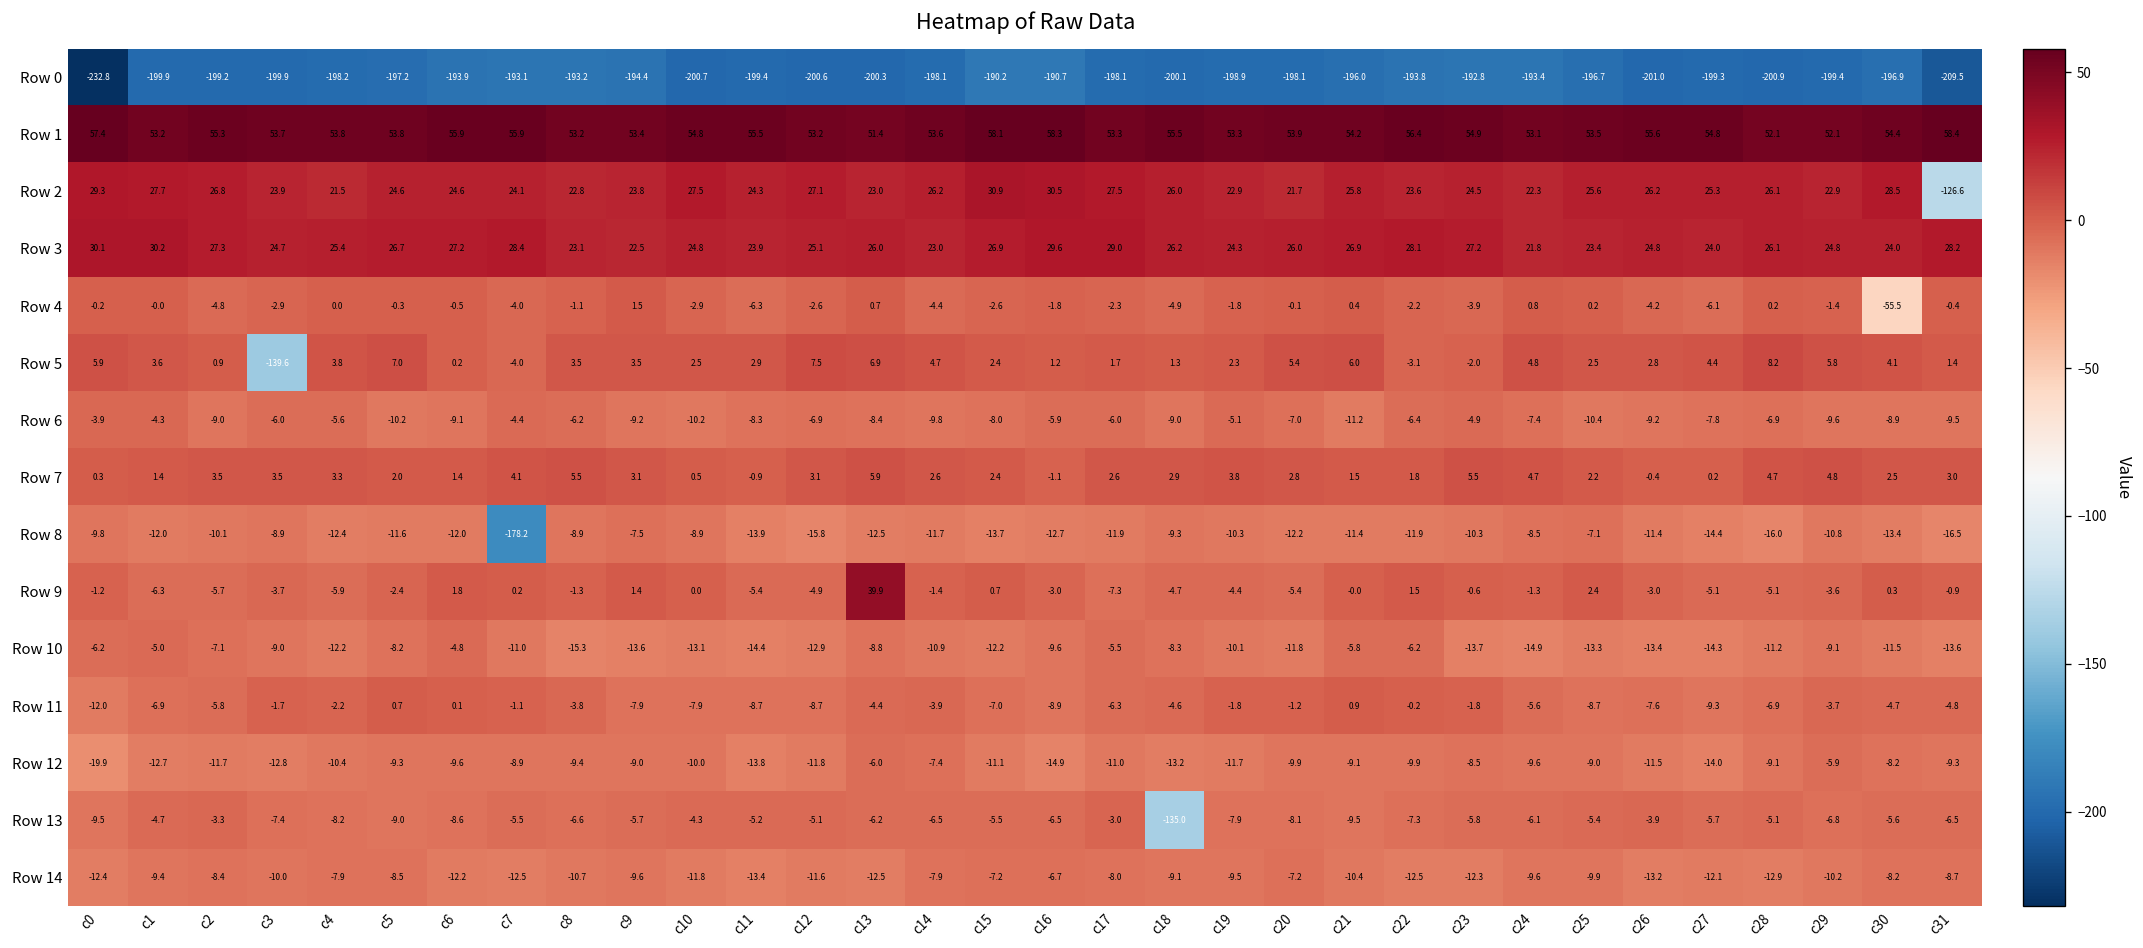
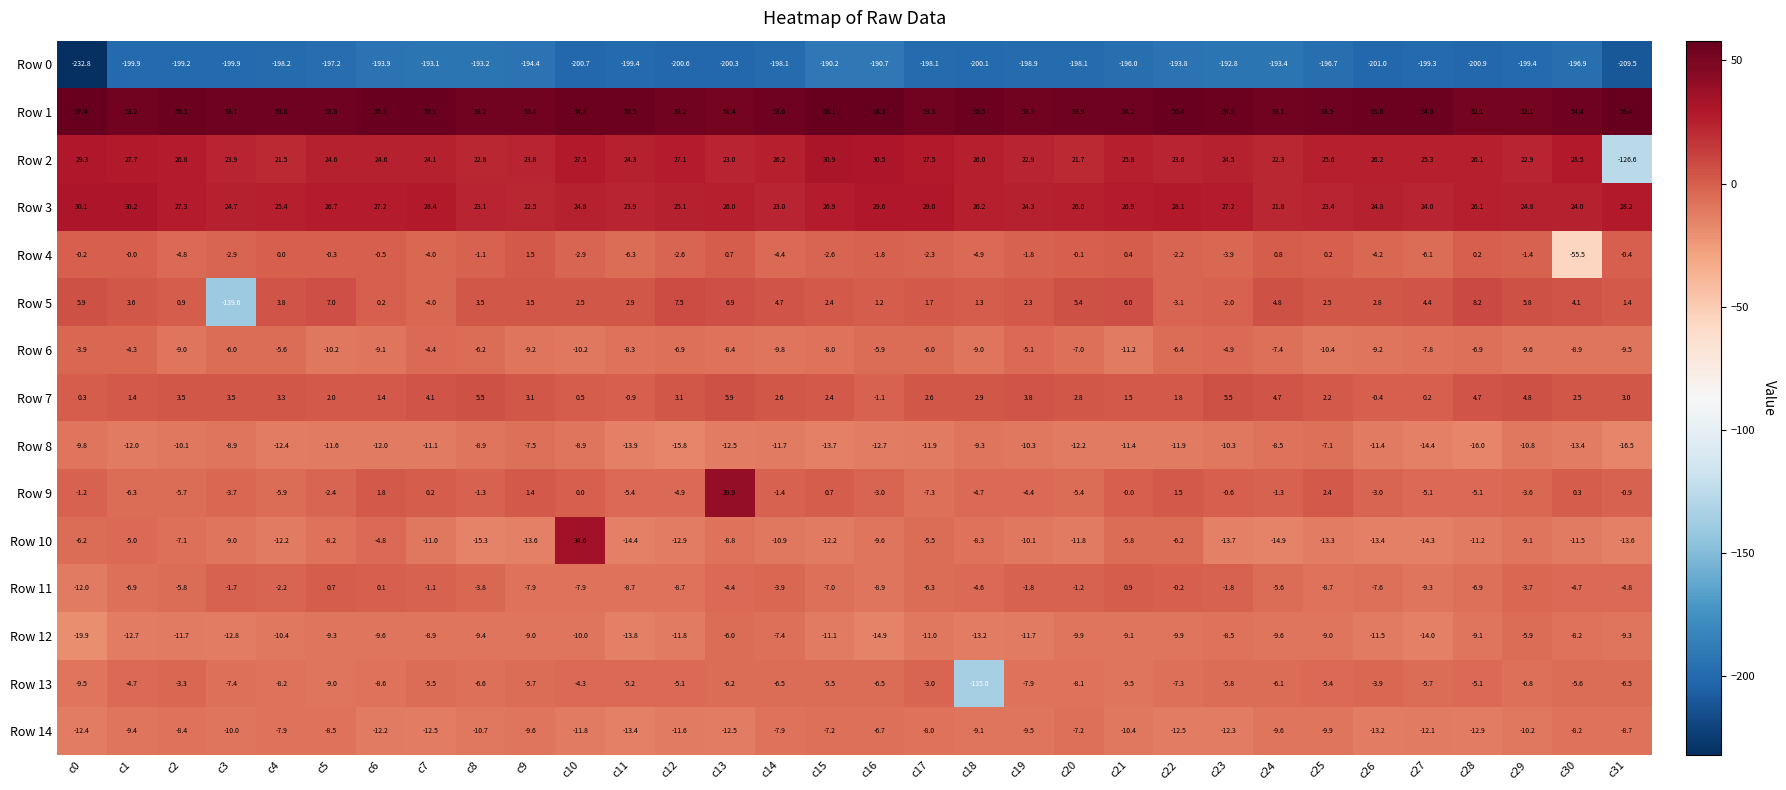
Row 8, c7: -178.2 -> -11.1
Row 10, c10: -13.1 -> 34.6
